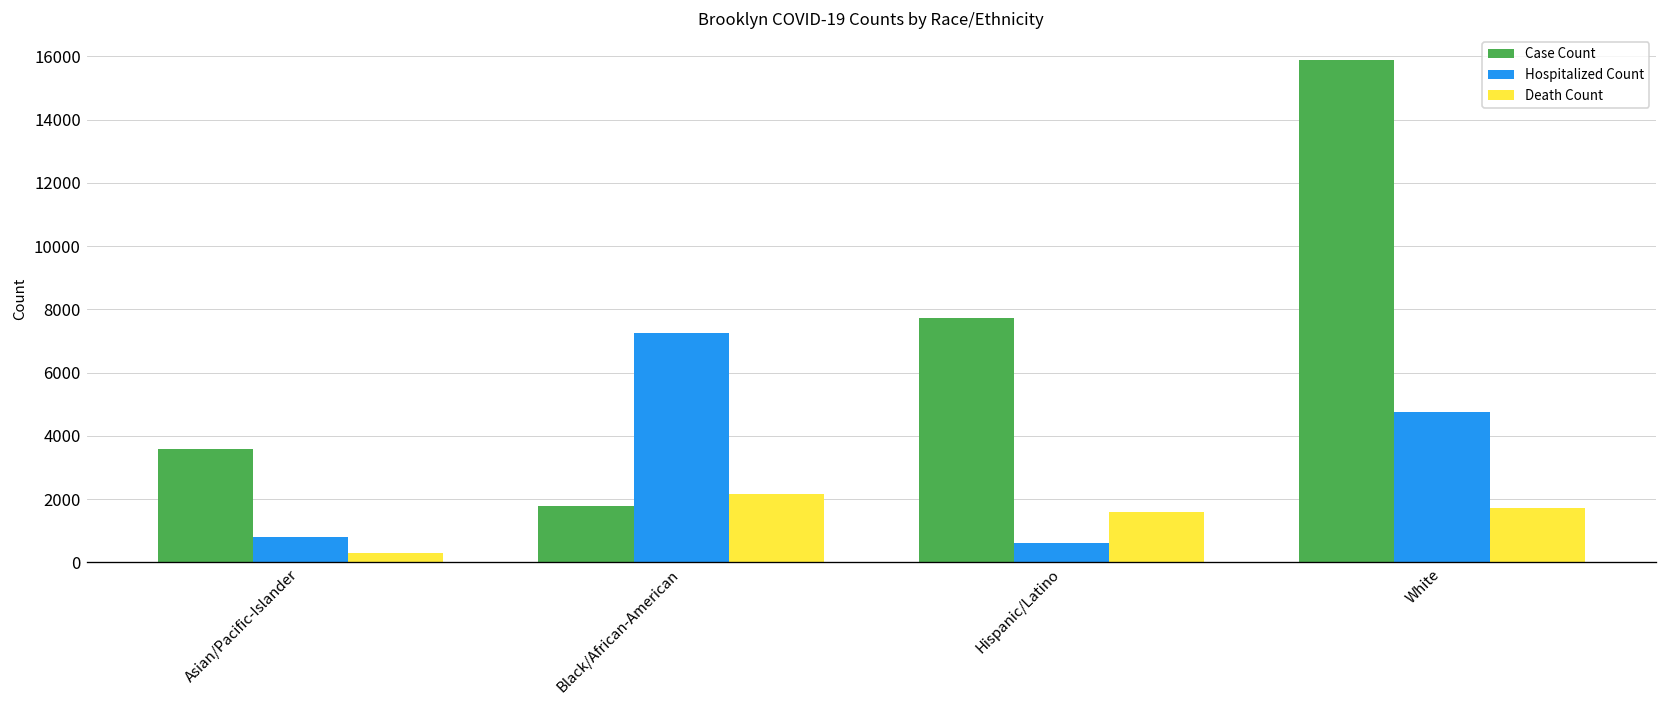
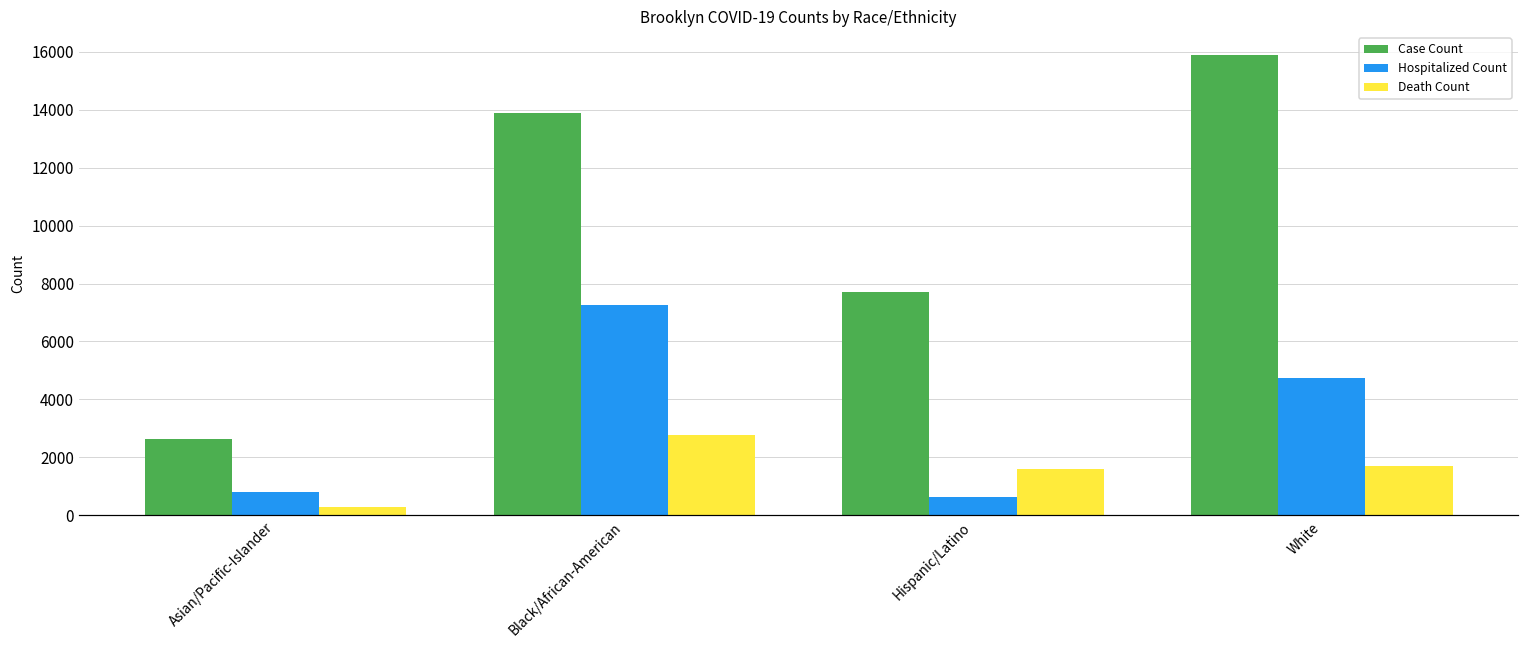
Case Count, Asian/Pacific-Islander: 3600 -> 2600
Case Count, Black/African-American: 1800 -> 13900
Death Count, Black/African-American: 2200 -> 2800
